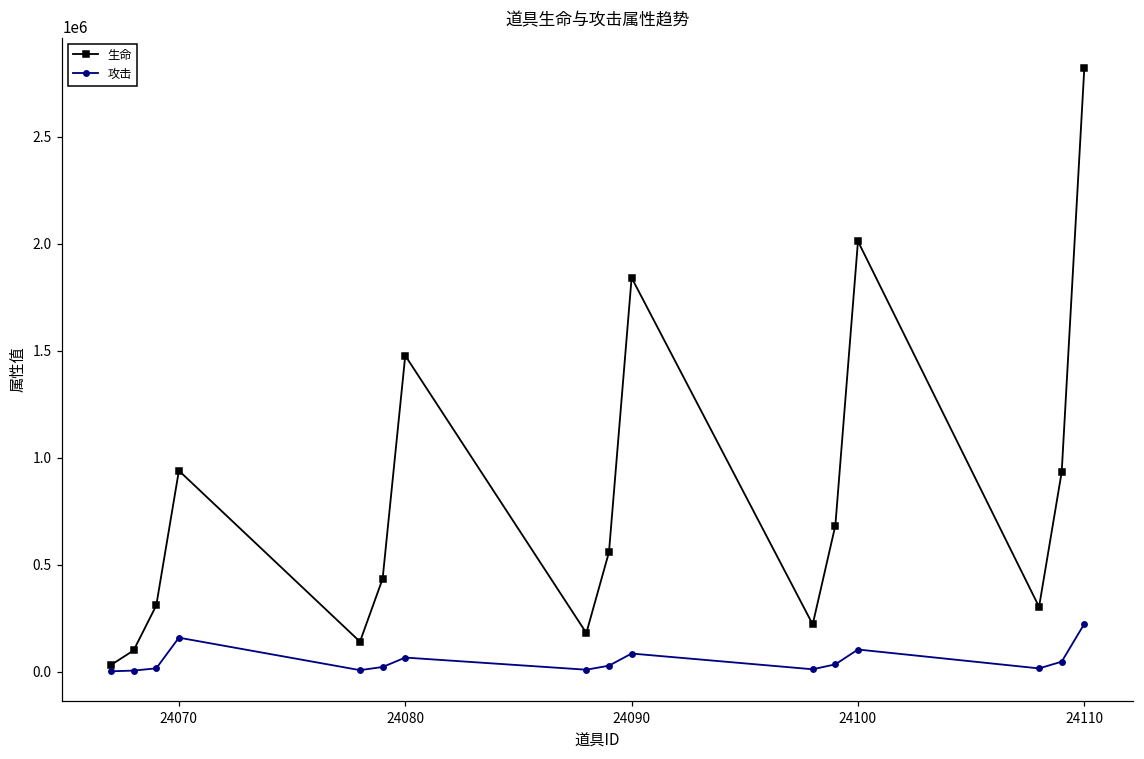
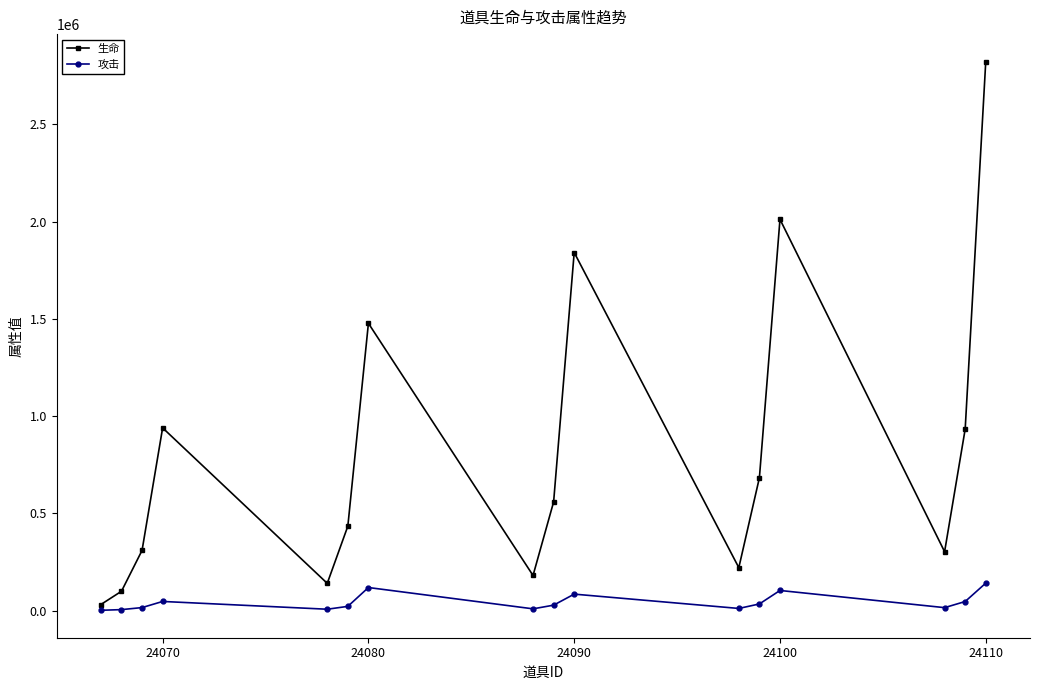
攻击, 24070: 160000 -> 50000
攻击, 24080: 70000 -> 120000
攻击, 24110: 220000 -> 140000
